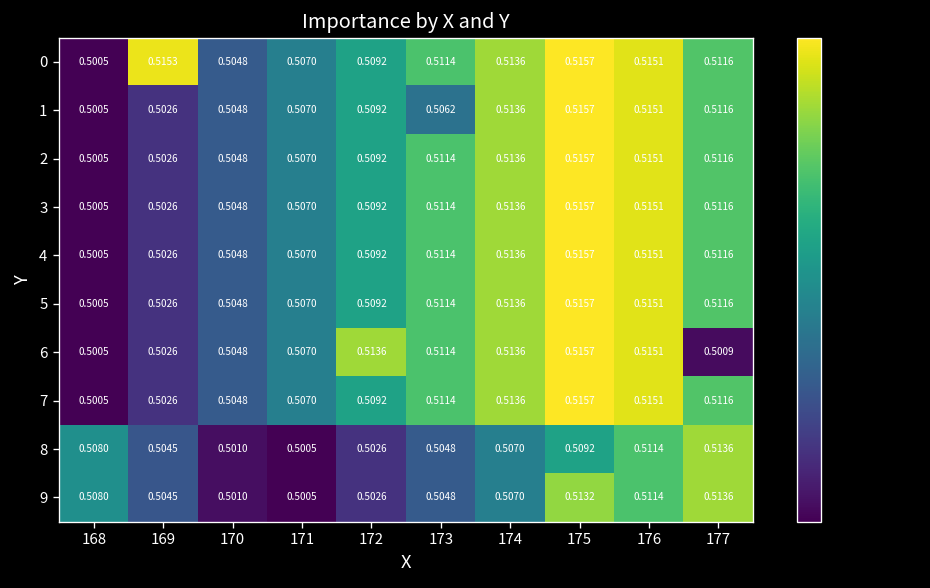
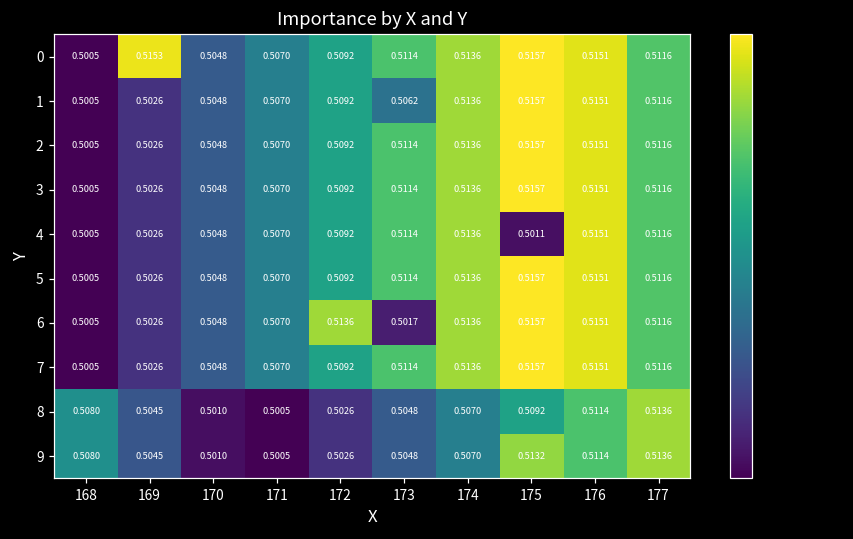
4, 175: 0.5157 -> 0.5011
6, 173: 0.5114 -> 0.5017
6, 177: 0.5009 -> 0.5116
